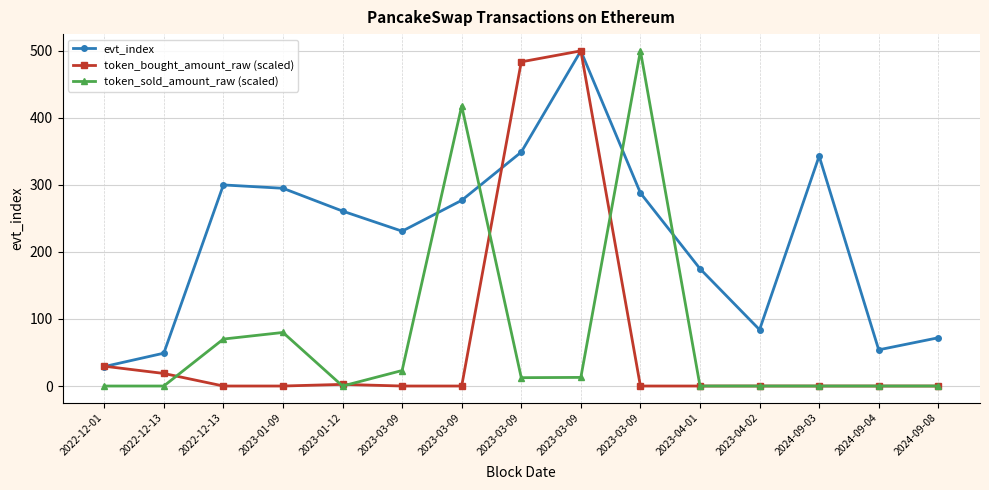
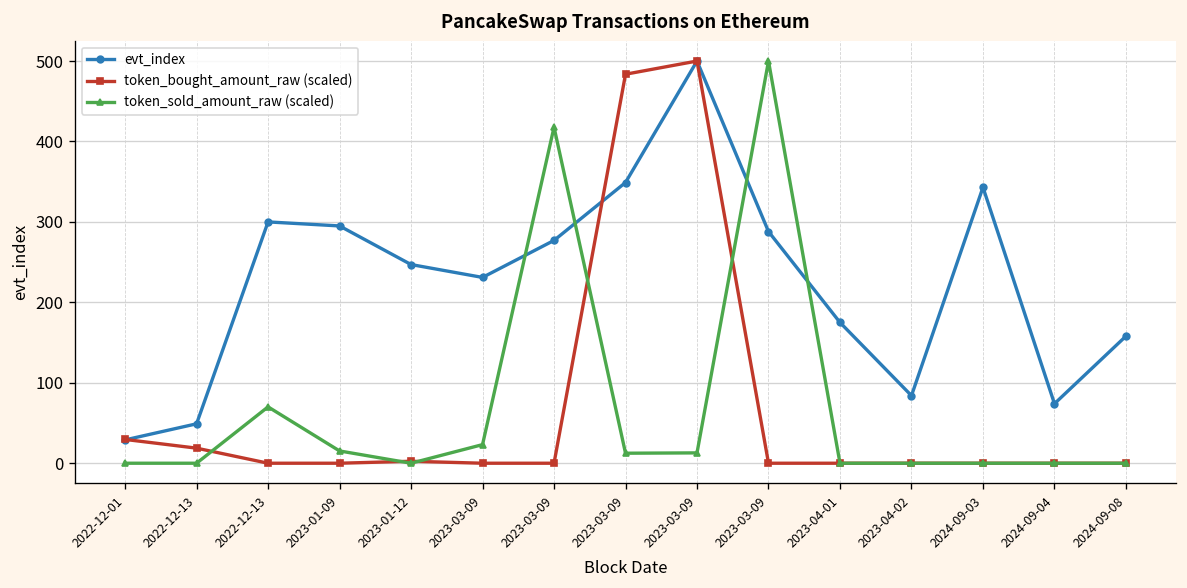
token_sold_amount_raw (scaled), 2023-01-09: 80 -> 20
evt_index, 2023-01-12: 260 -> 250
evt_index, 2024-09-04: 50 -> 70
evt_index, 2024-09-08: 70 -> 160
